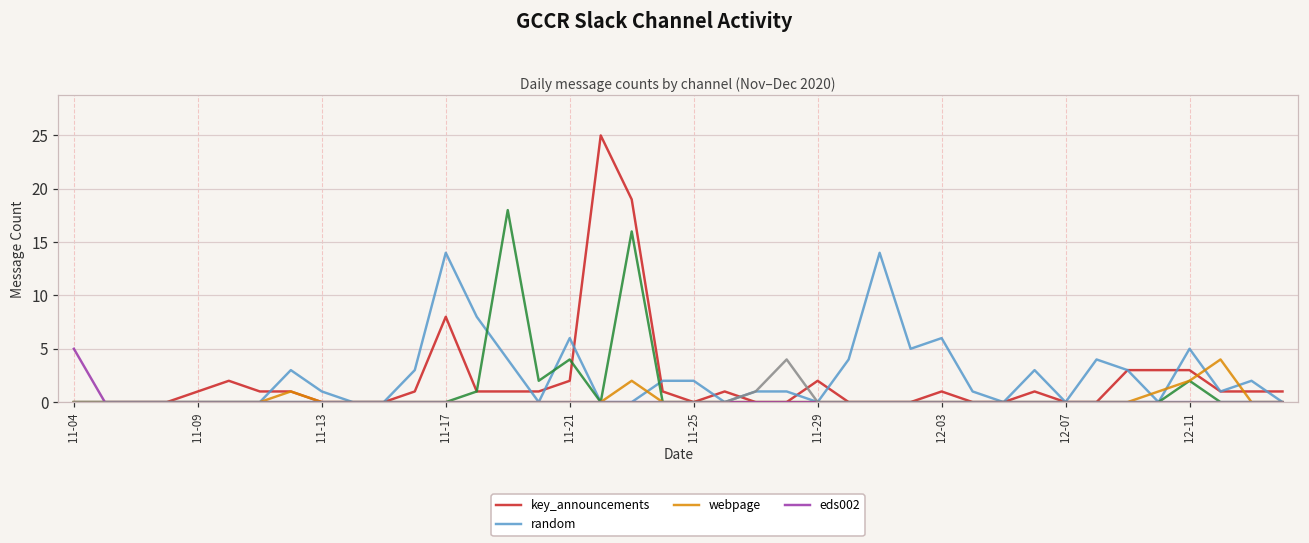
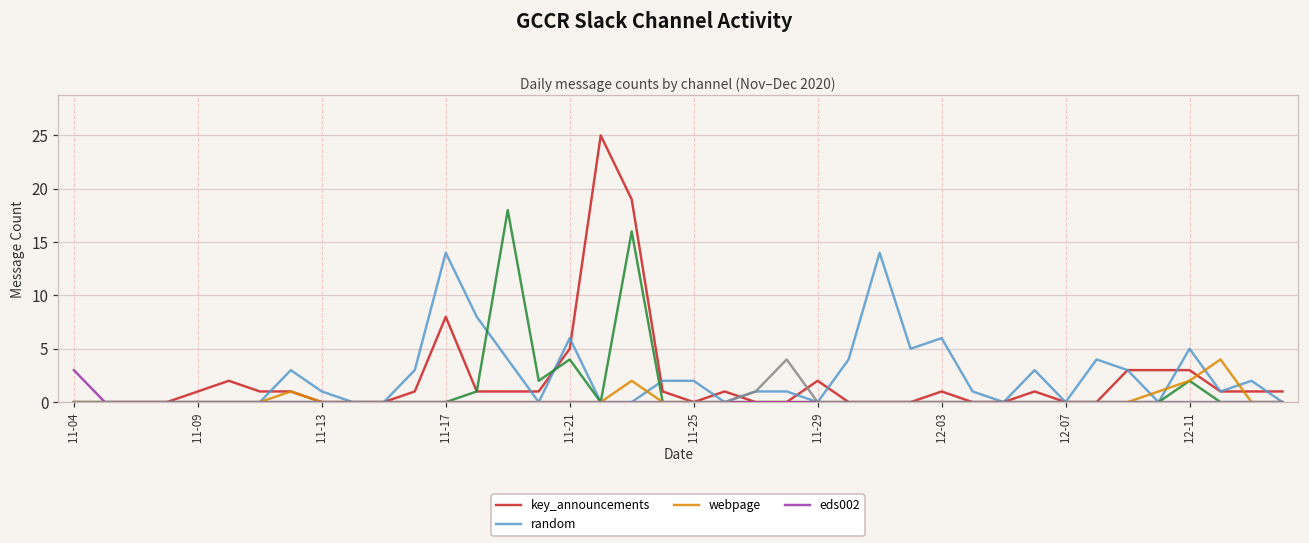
eds002, 11-04: 5 -> 3
key_announcements, 11-21: 2 -> 5
